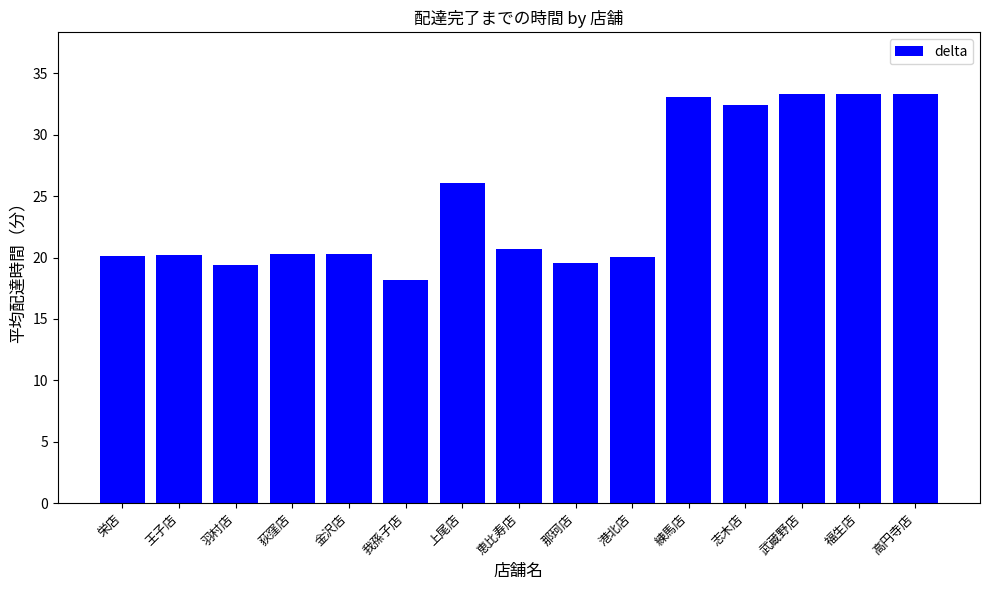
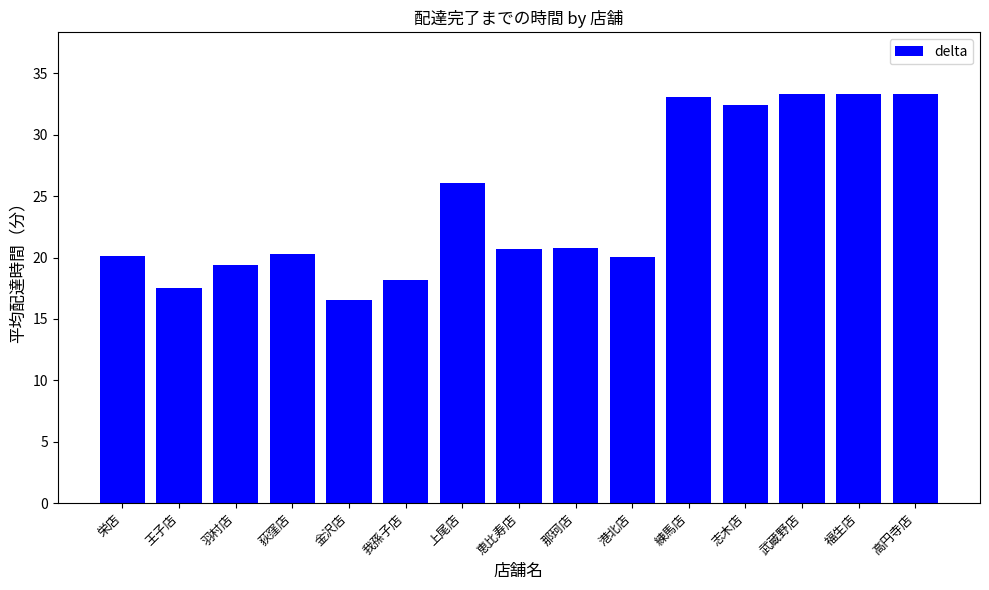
王子店: 20.2 -> 17.5
金沢店: 20.3 -> 16.6
那珂店: 19.6 -> 20.8
